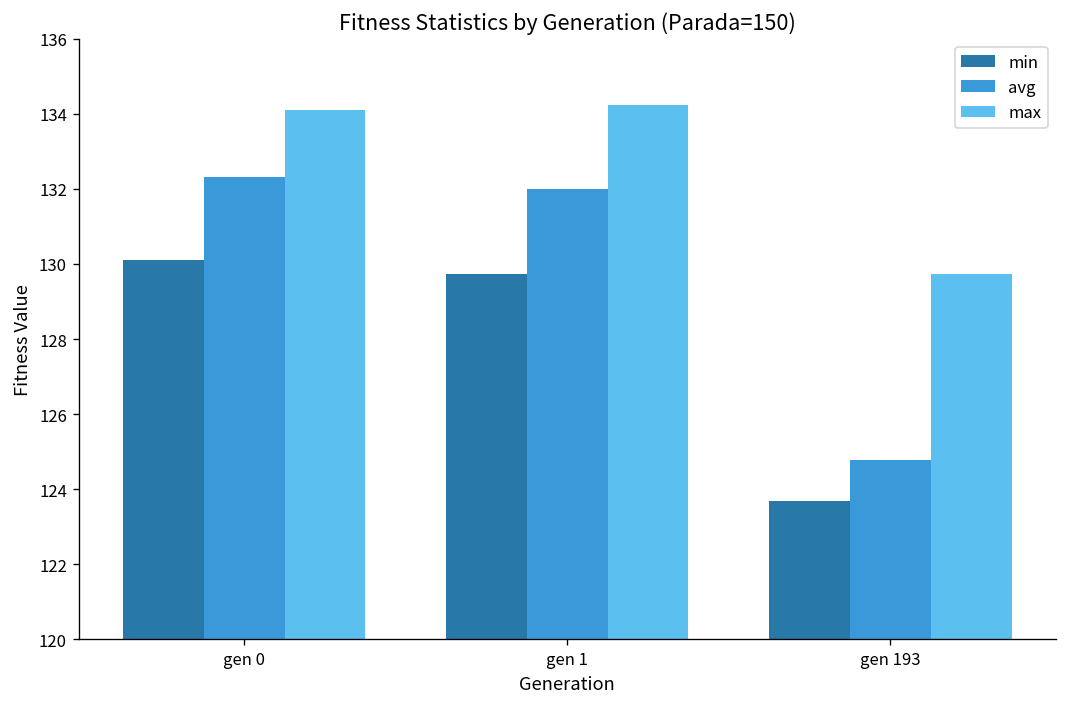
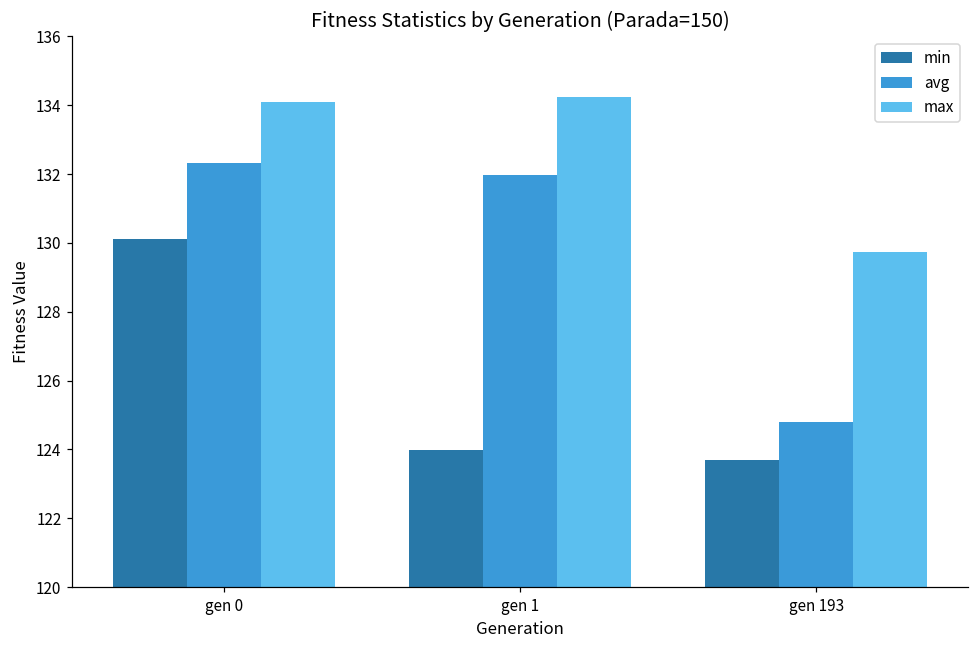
min, gen 1: 129.7 -> 124.0
